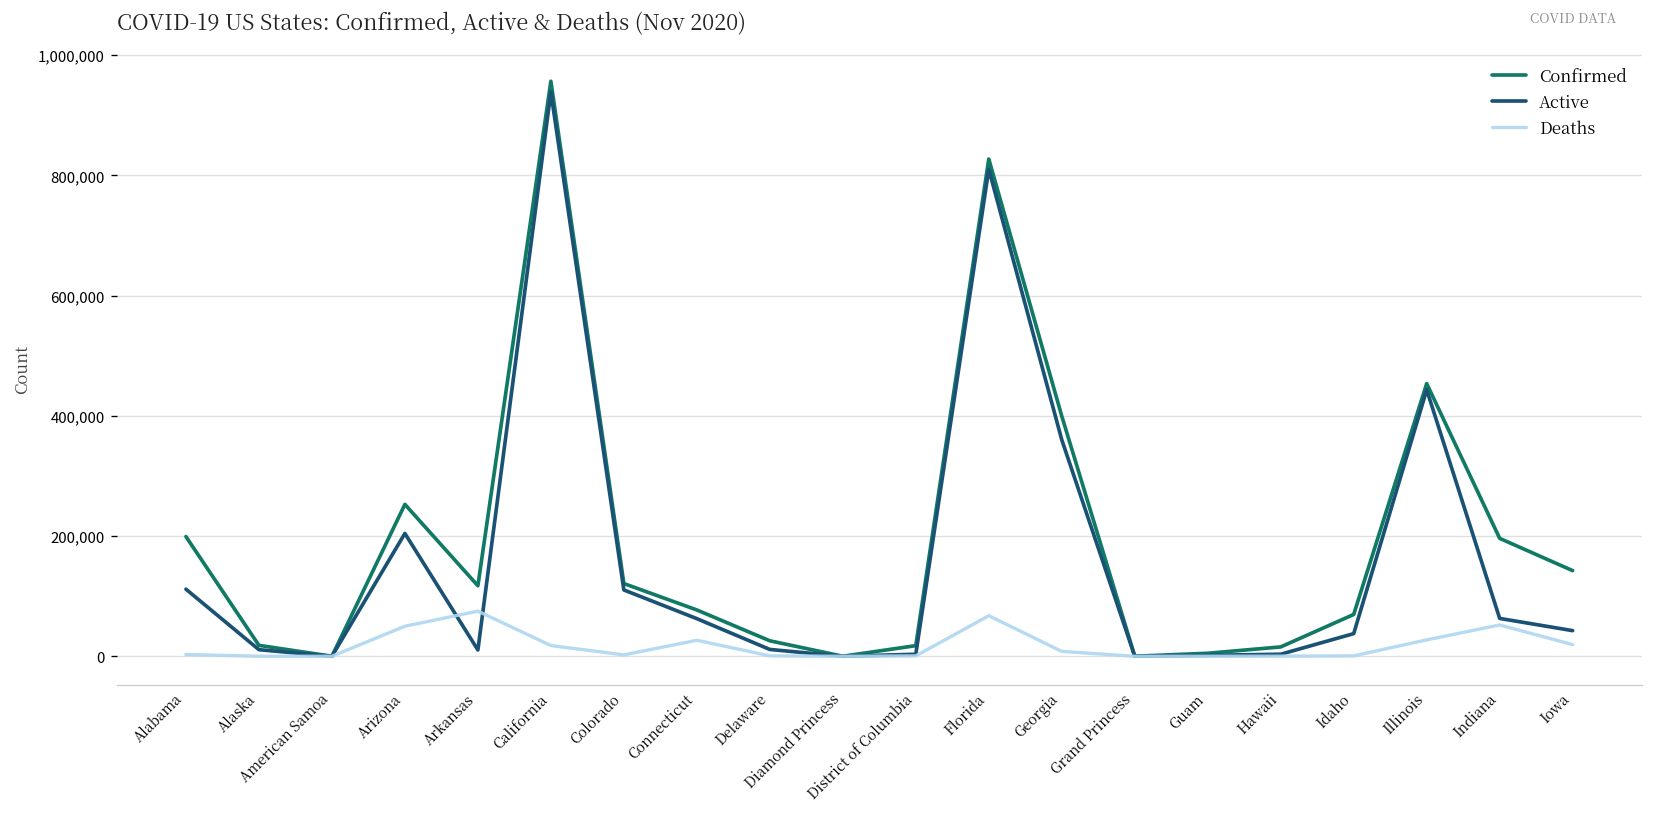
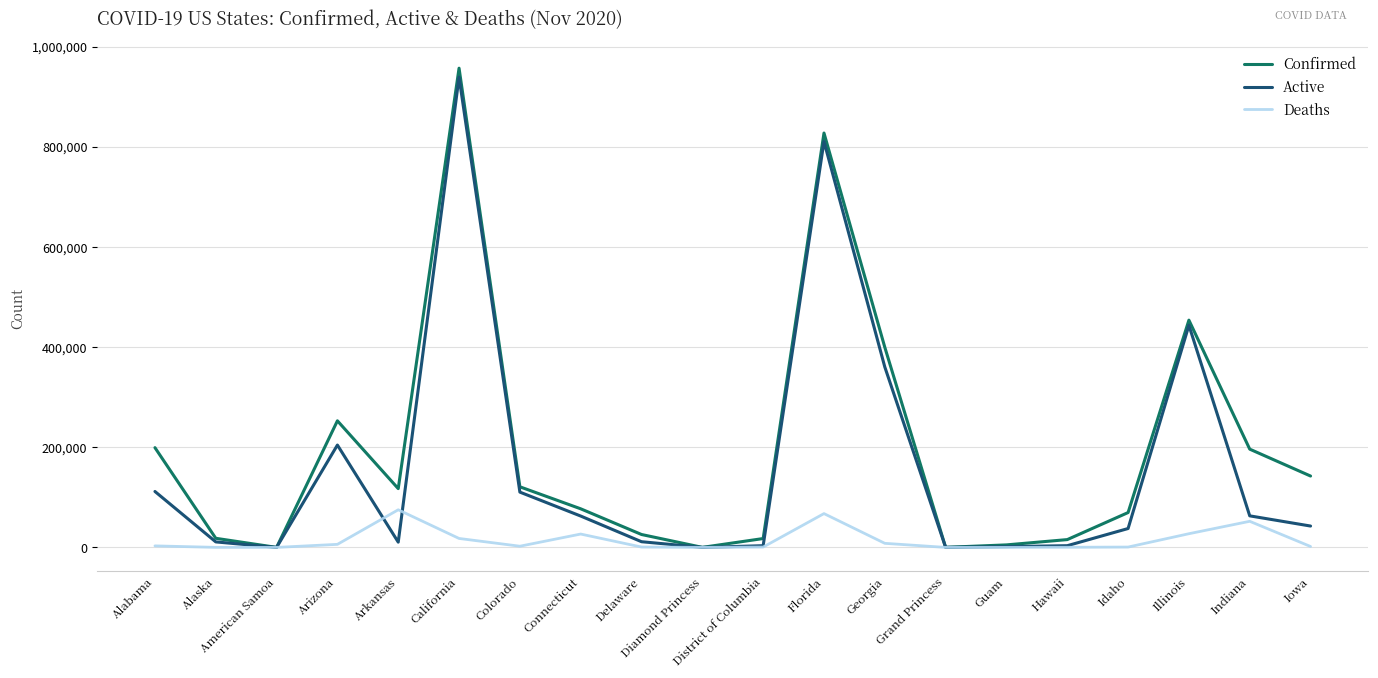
Deaths, Arizona: 50,000 -> 10,000
Deaths, Iowa: 20,000 -> 0
